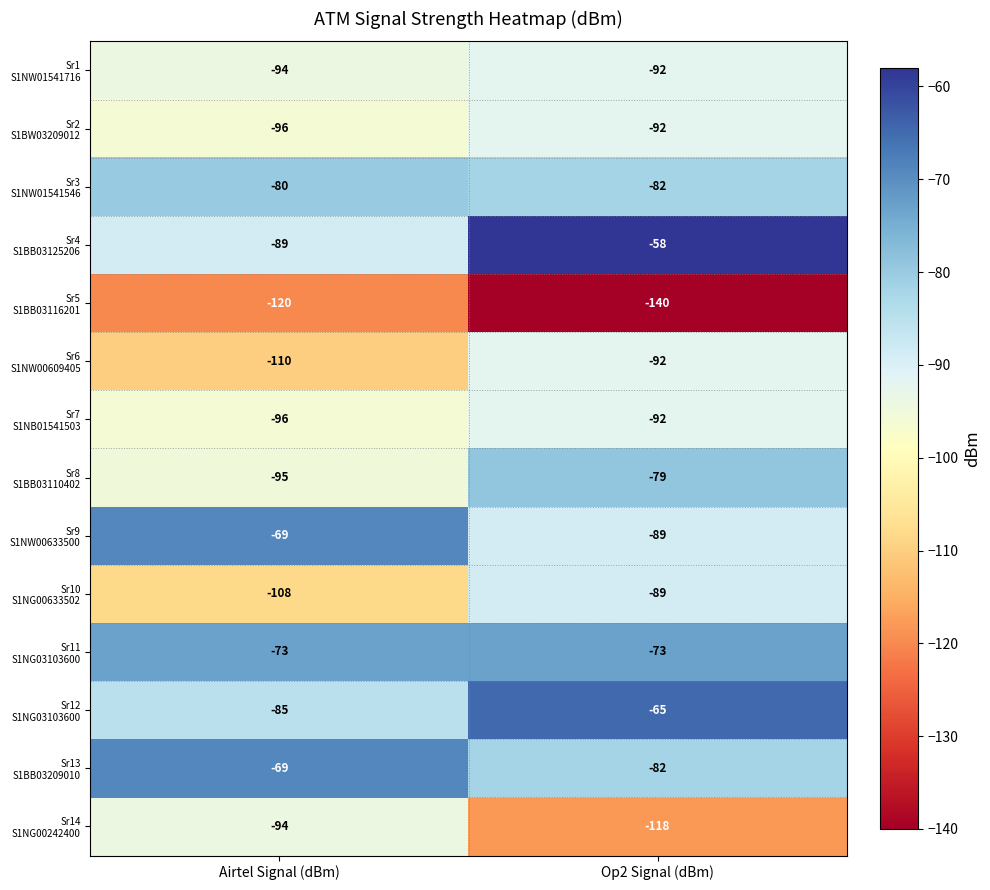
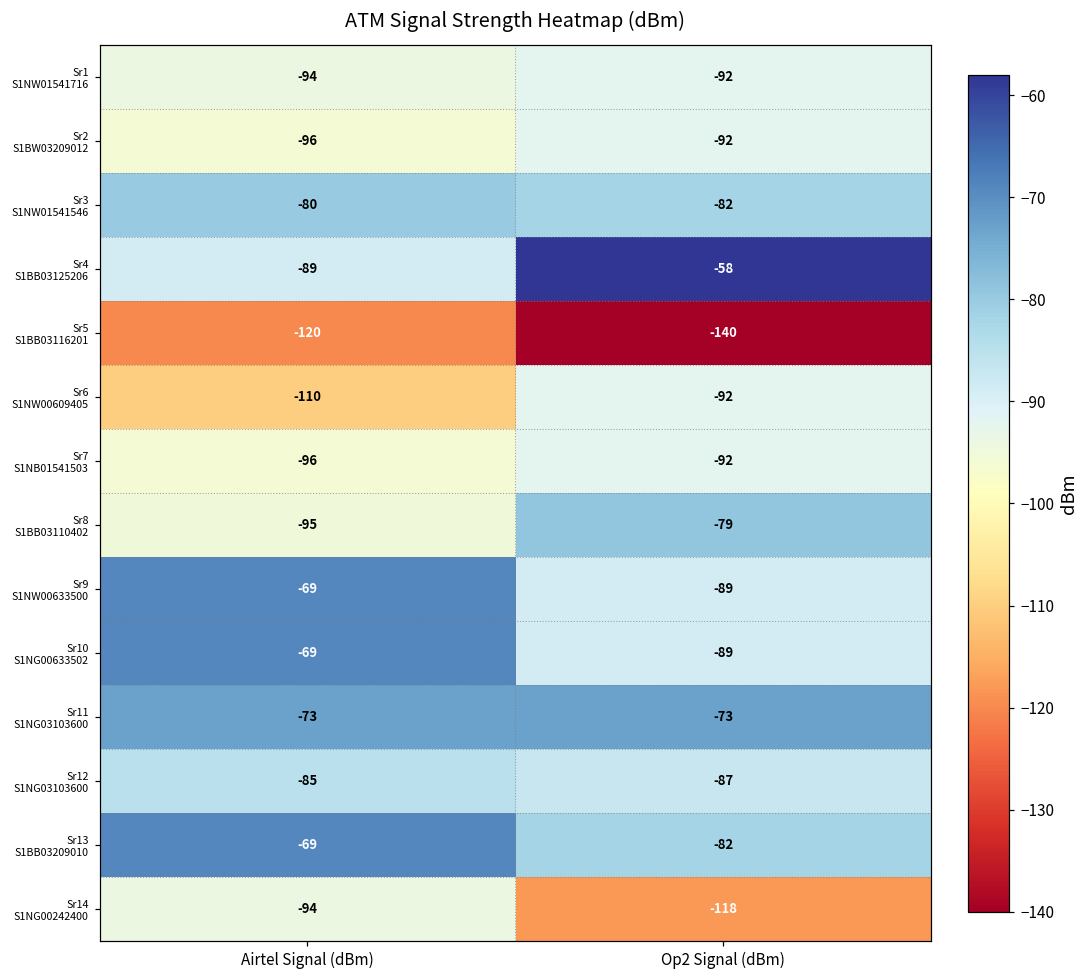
Sr10 S1NG00633502, Airtel Signal (dBm): -108 -> -69
Sr12 S1NG03103600, Op2 Signal (dBm): -65 -> -87
